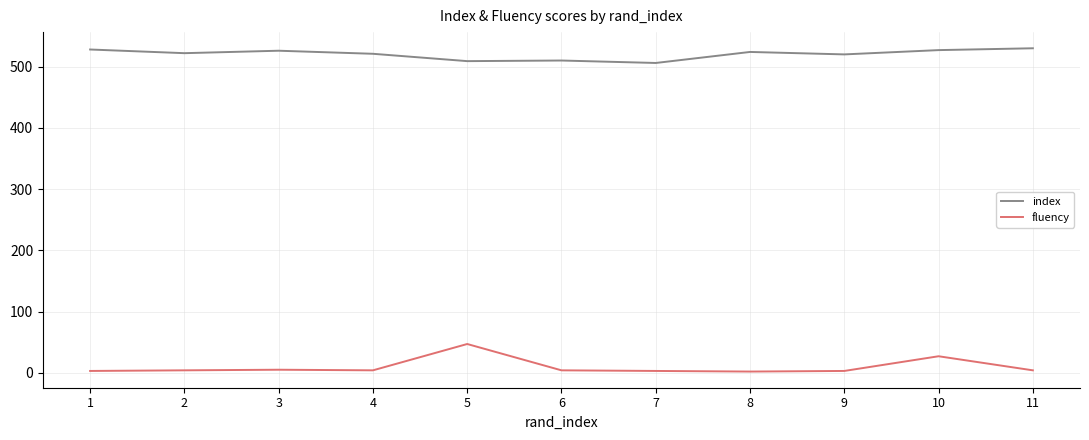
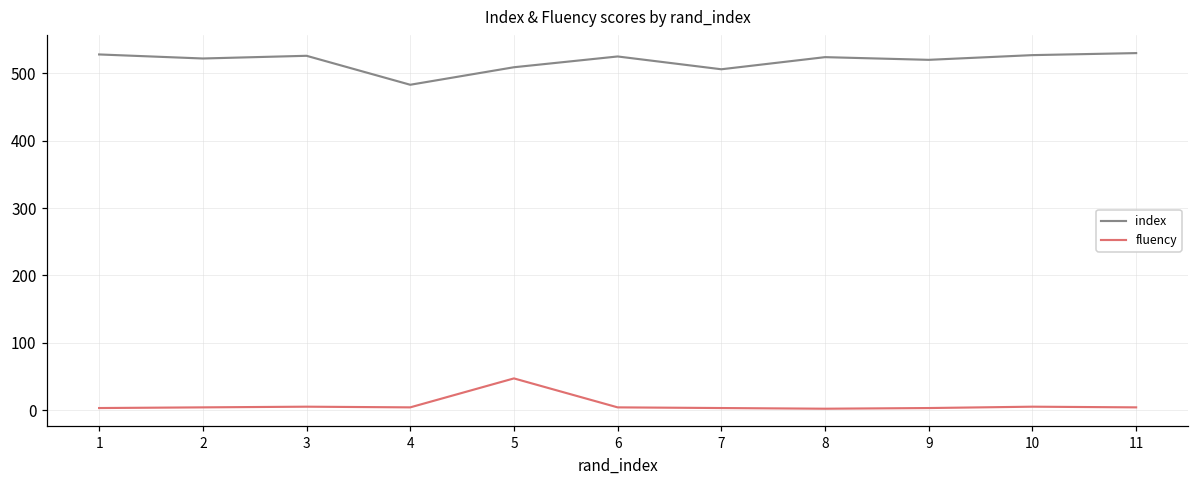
index, 4: 520 -> 480
index, 6: 510 -> 530
fluency, 10: 30 -> 10
